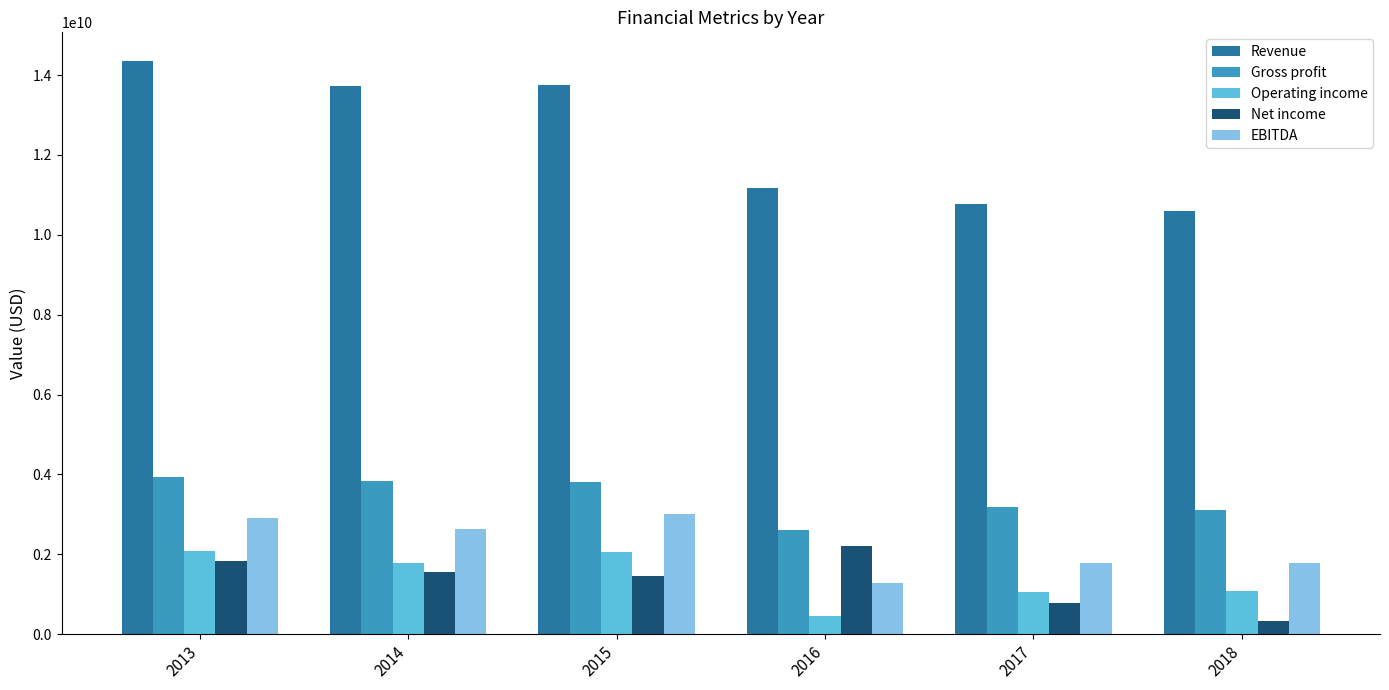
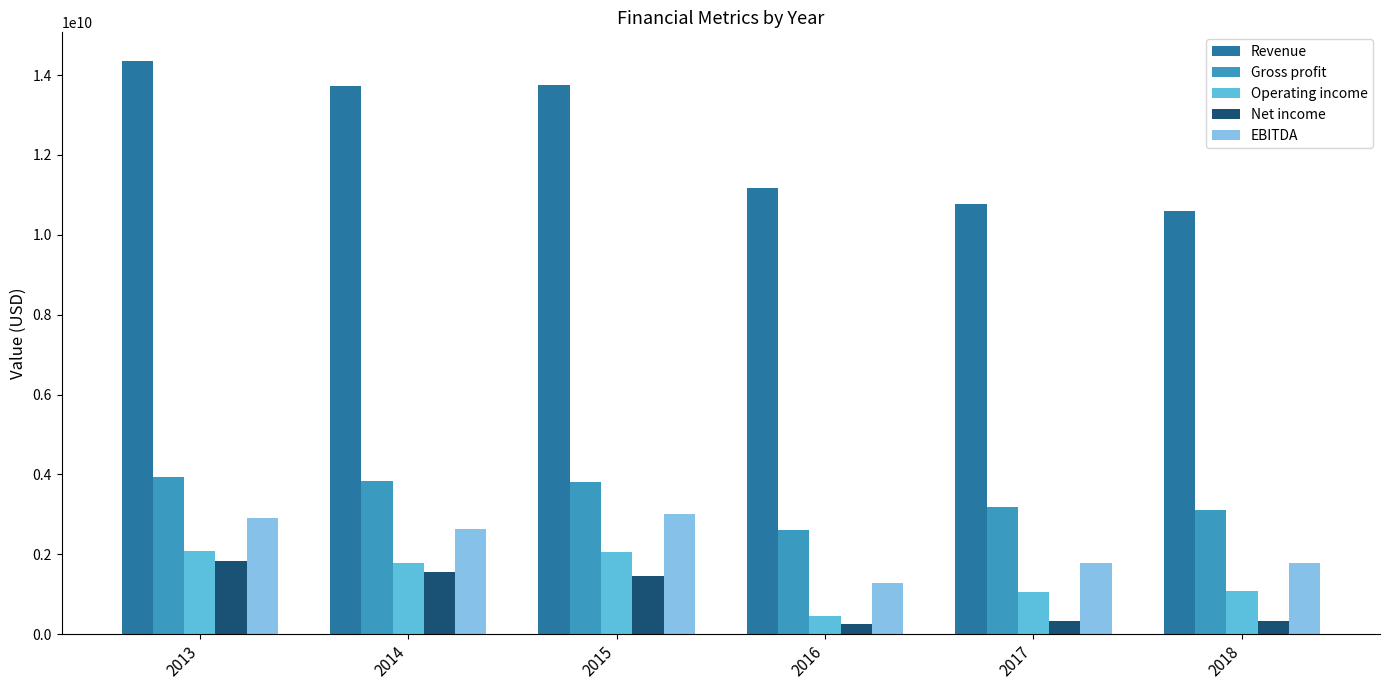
Net income, 2016: 2200000000 -> 200000000
Net income, 2017: 800000000 -> 300000000
